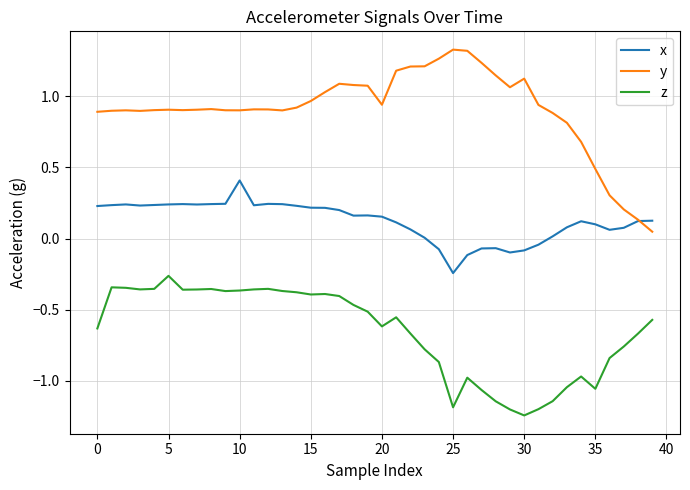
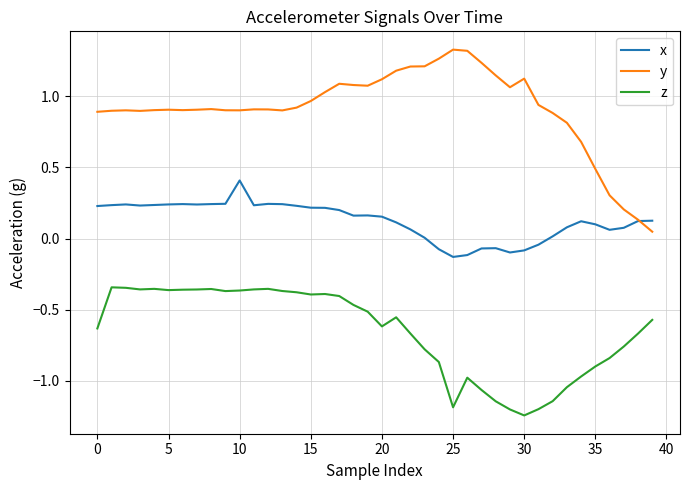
z, 5: -0.26 -> -0.36
y, 20: 0.94 -> 1.12
x, 25: -0.24 -> -0.13
z, 35: -1.06 -> -0.90
